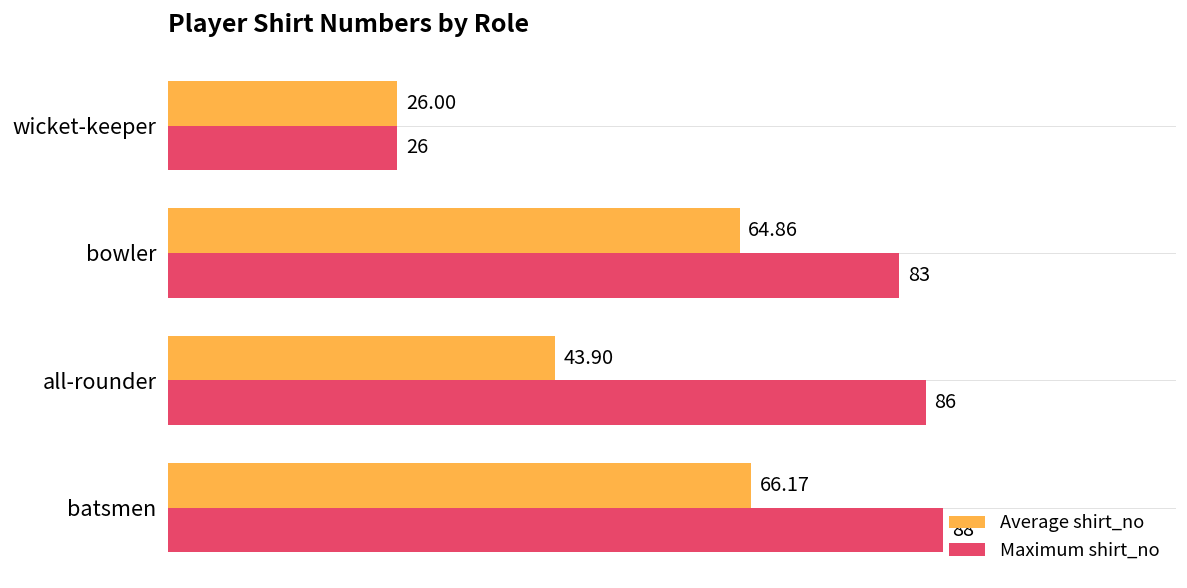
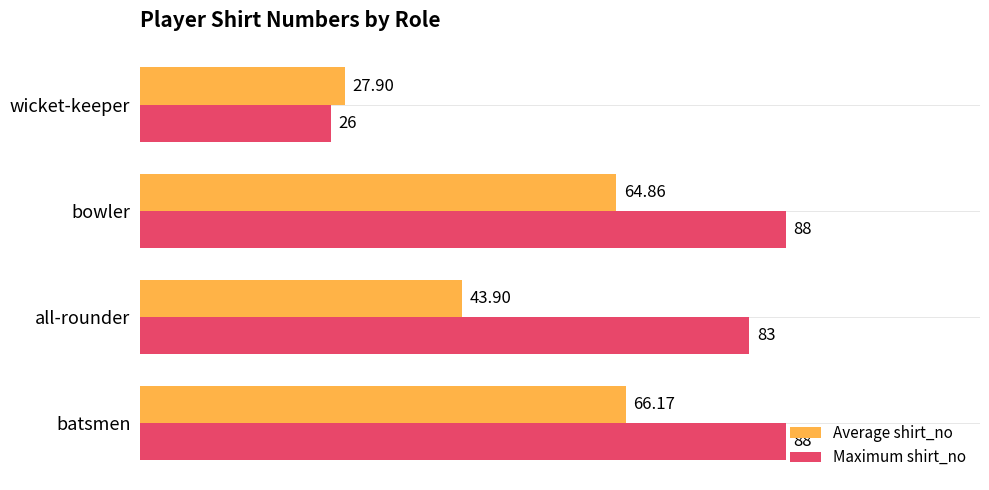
Average shirt_no, wicket-keeper: 26.00 -> 27.90
Maximum shirt_no, bowler: 83 -> 88
Maximum shirt_no, all-rounder: 86 -> 83
